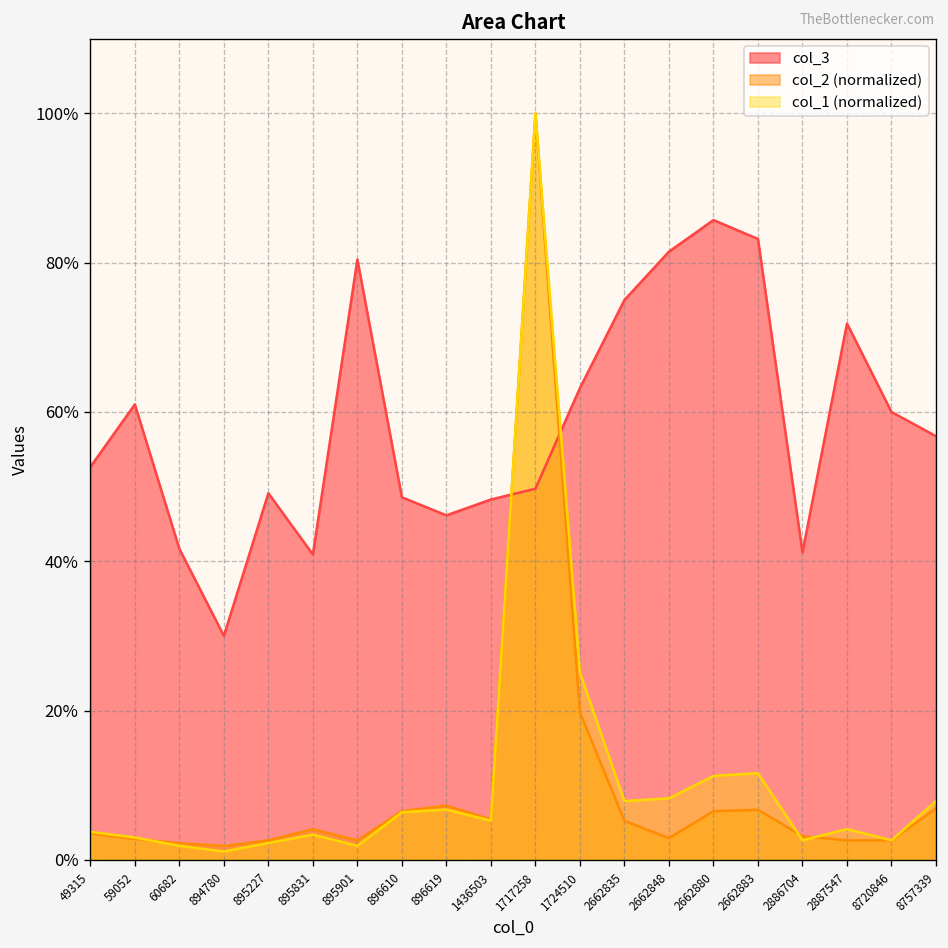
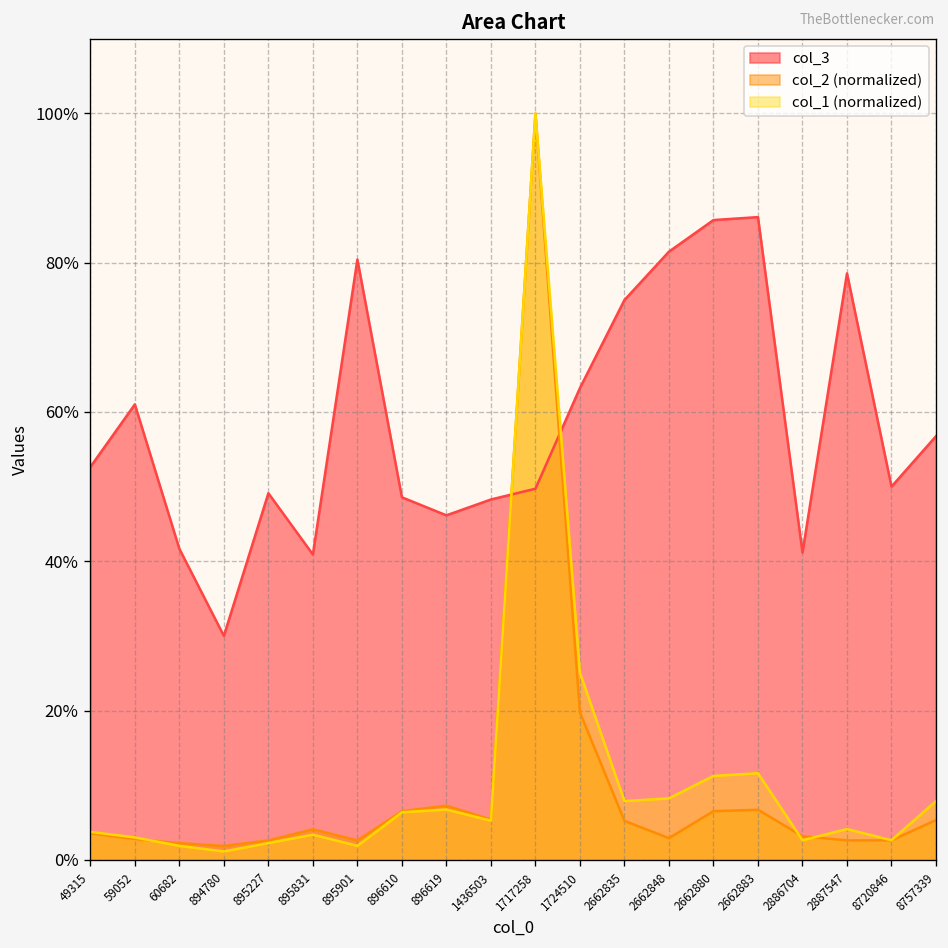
col_3, 2662883: 83% -> 86%
col_3, 2887547: 72% -> 79%
col_3, 8720846: 60% -> 50%
col_2 (normalized), 8757339: 7% -> 5%
